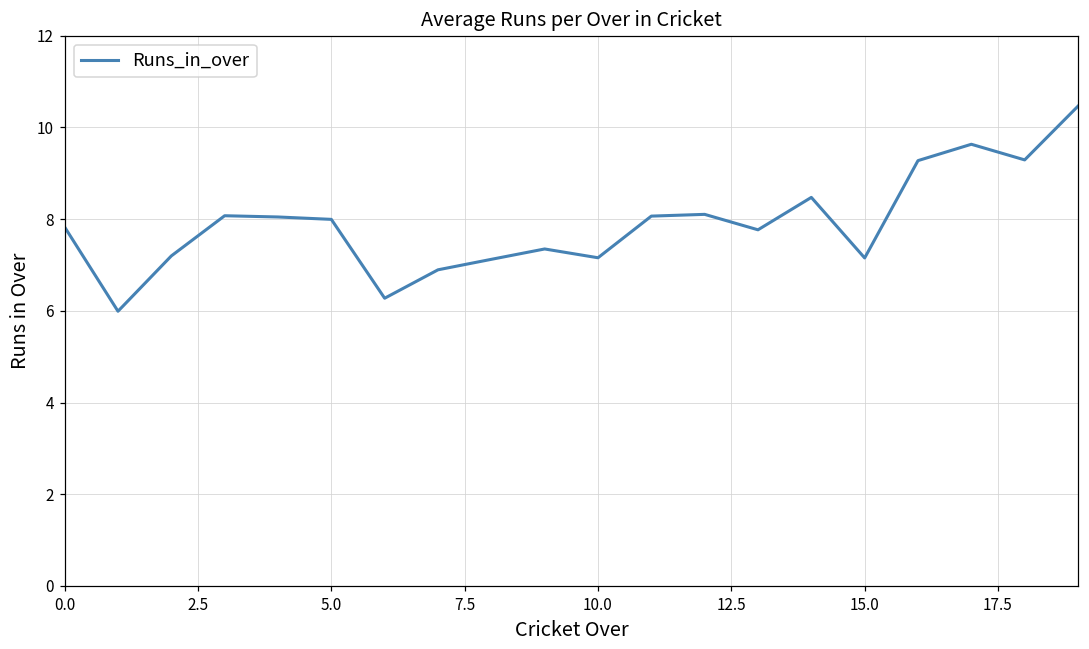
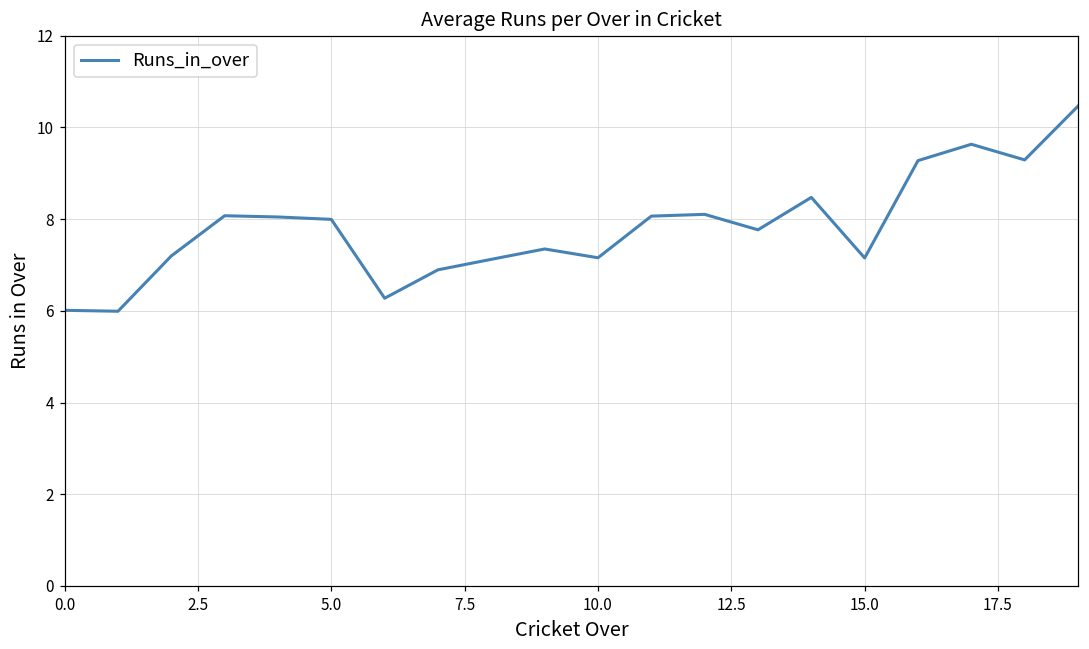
0.0: 7.8 -> 6.0
